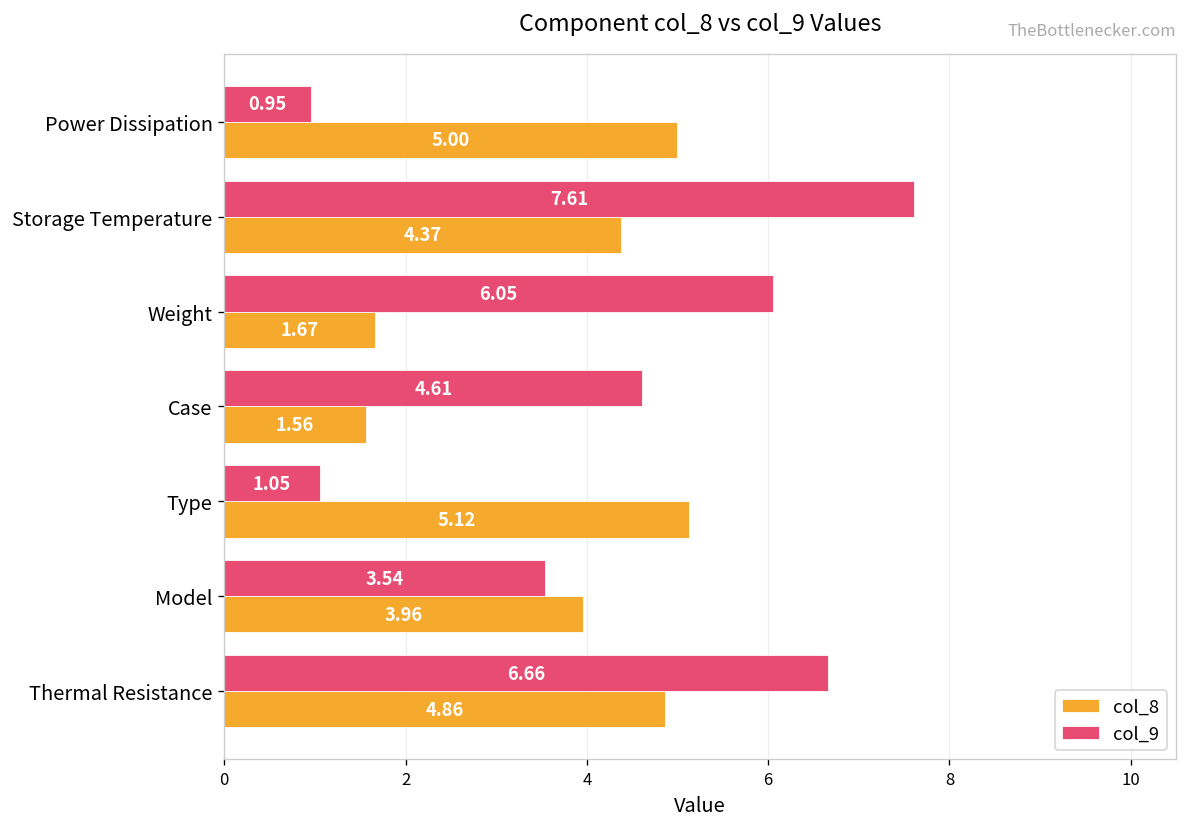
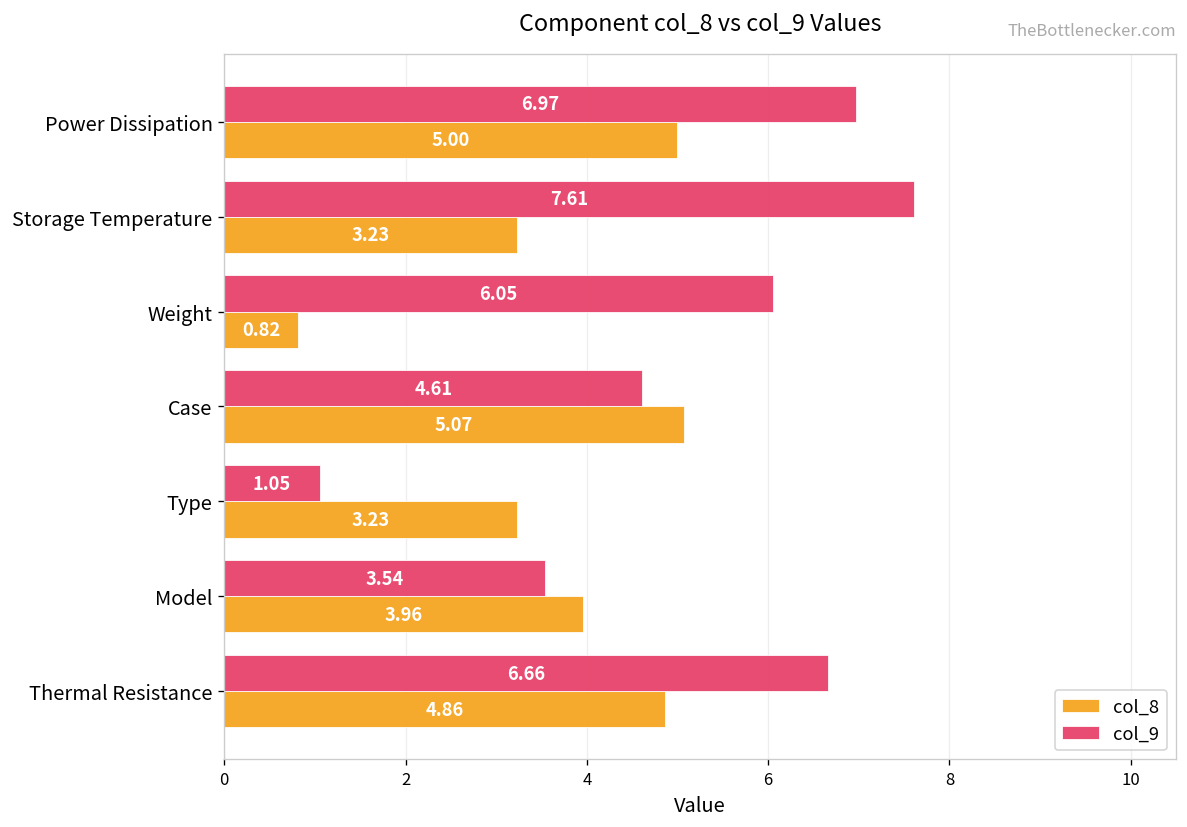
col_9, Power Dissipation: 0.95 -> 6.97
col_8, Storage Temperature: 4.37 -> 3.23
col_8, Weight: 1.67 -> 0.82
col_8, Case: 1.56 -> 5.07
col_8, Type: 5.12 -> 3.23
